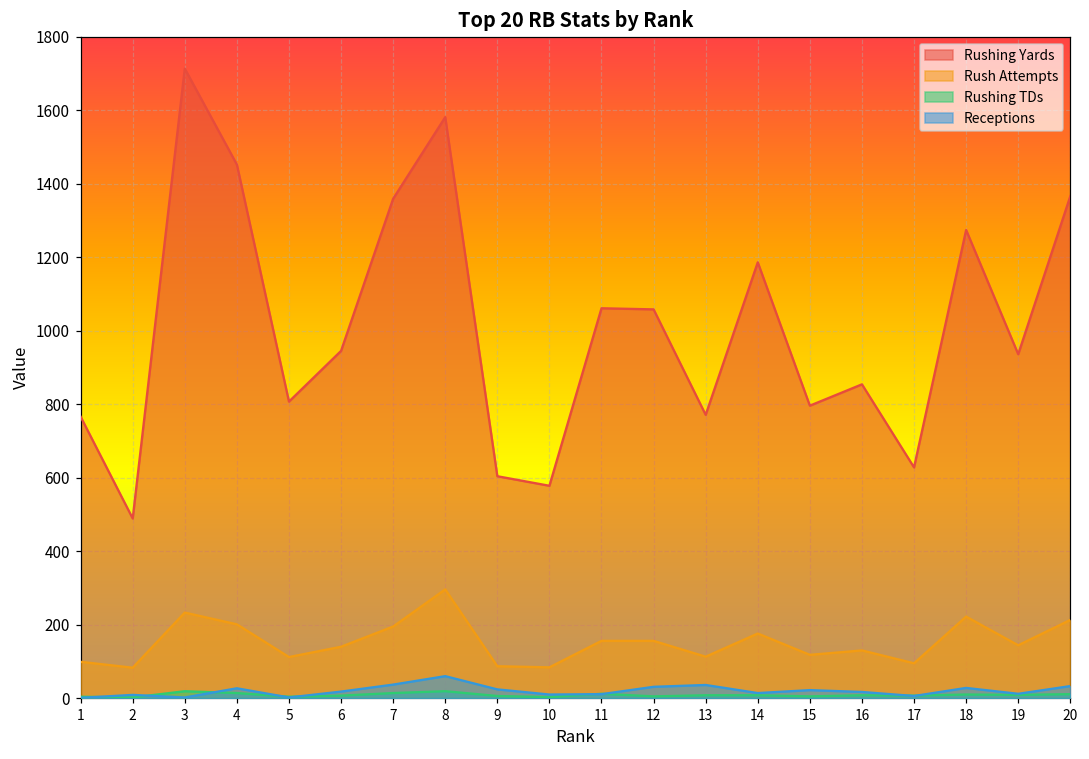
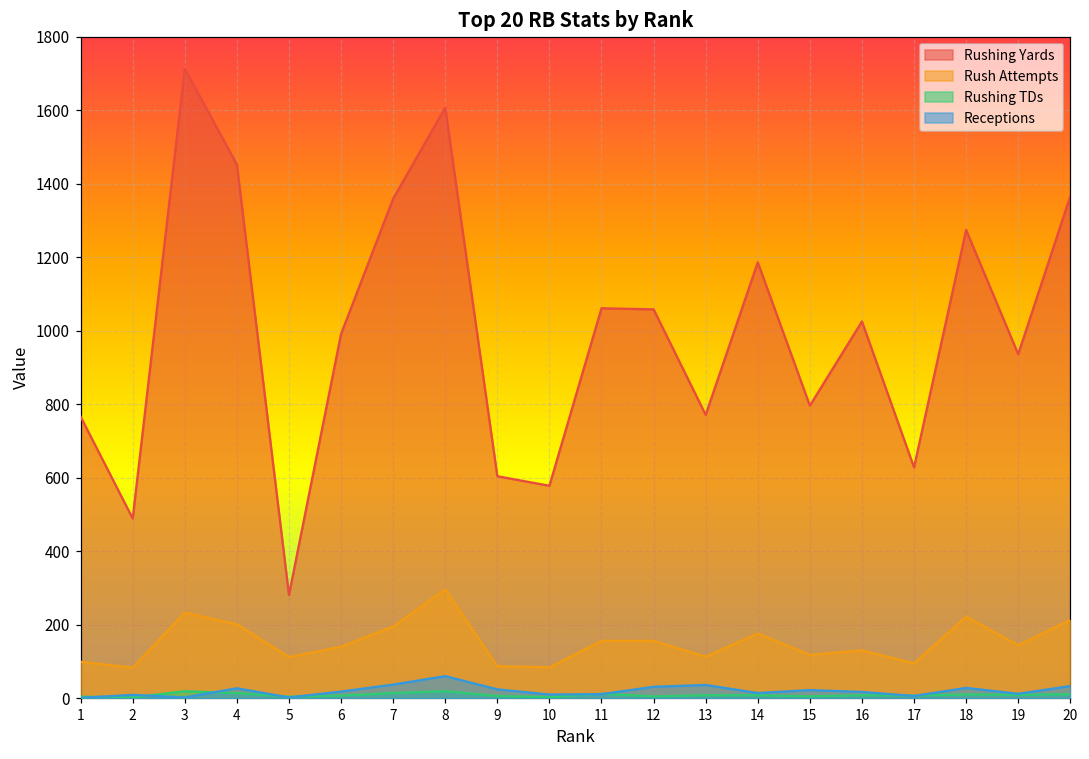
Rushing Yards, 5: 810 -> 280
Rushing Yards, 6: 950 -> 990
Rushing Yards, 8: 1580 -> 1610
Rushing Yards, 16: 850 -> 1030
